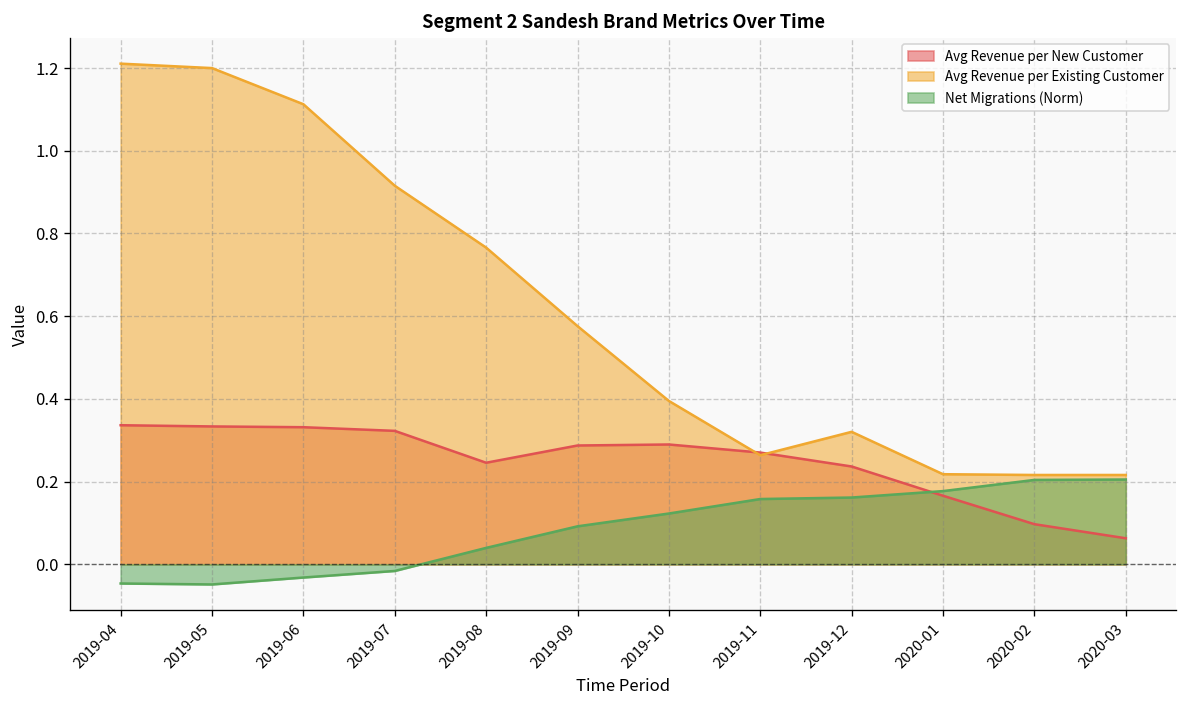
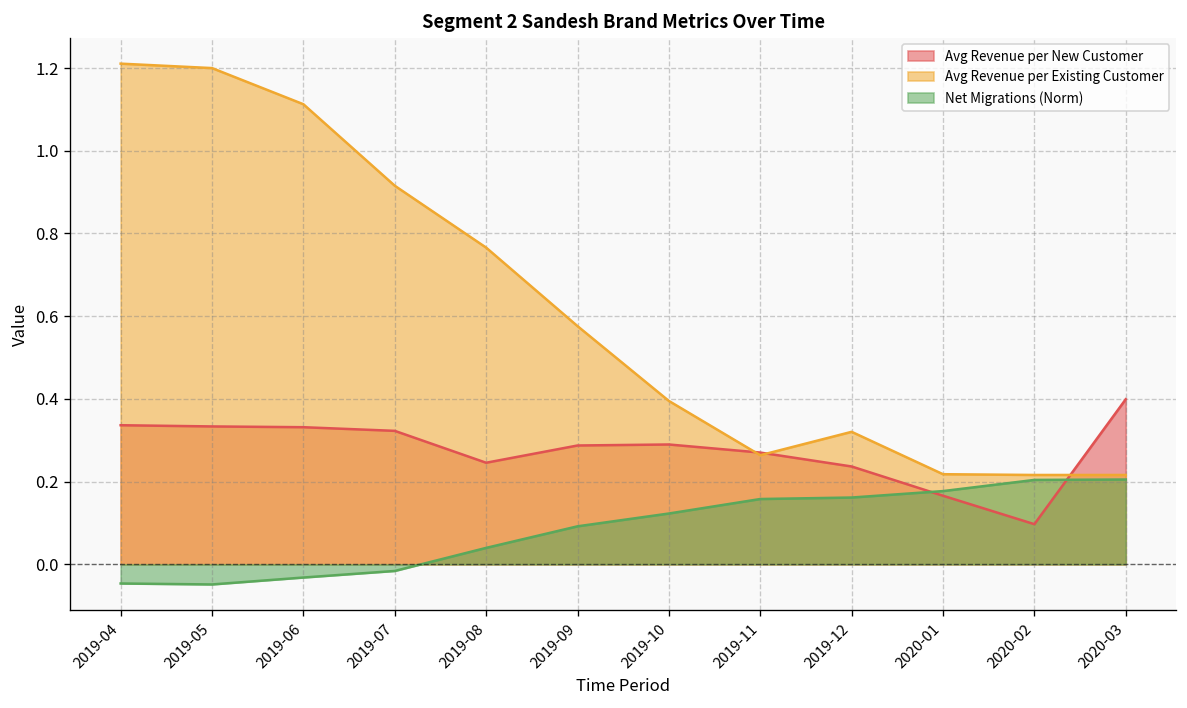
Avg Revenue per New Customer, 2020-03: 0.06 -> 0.40
